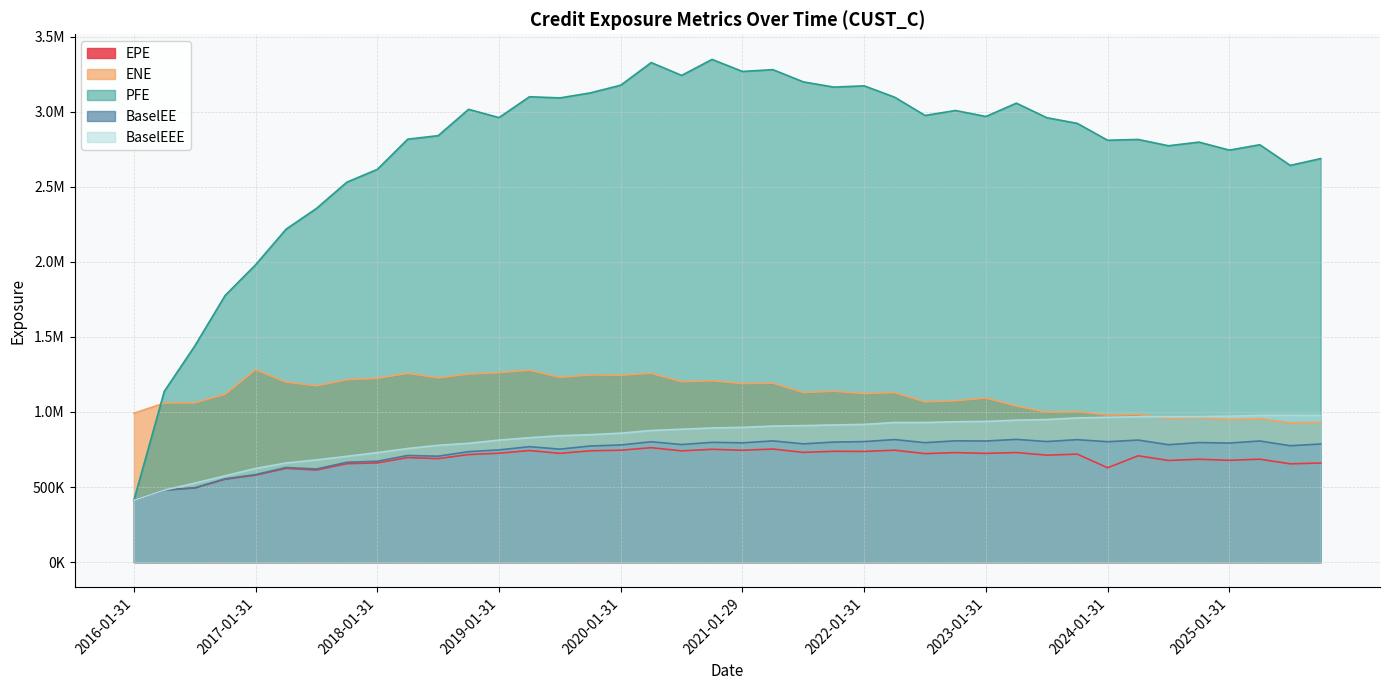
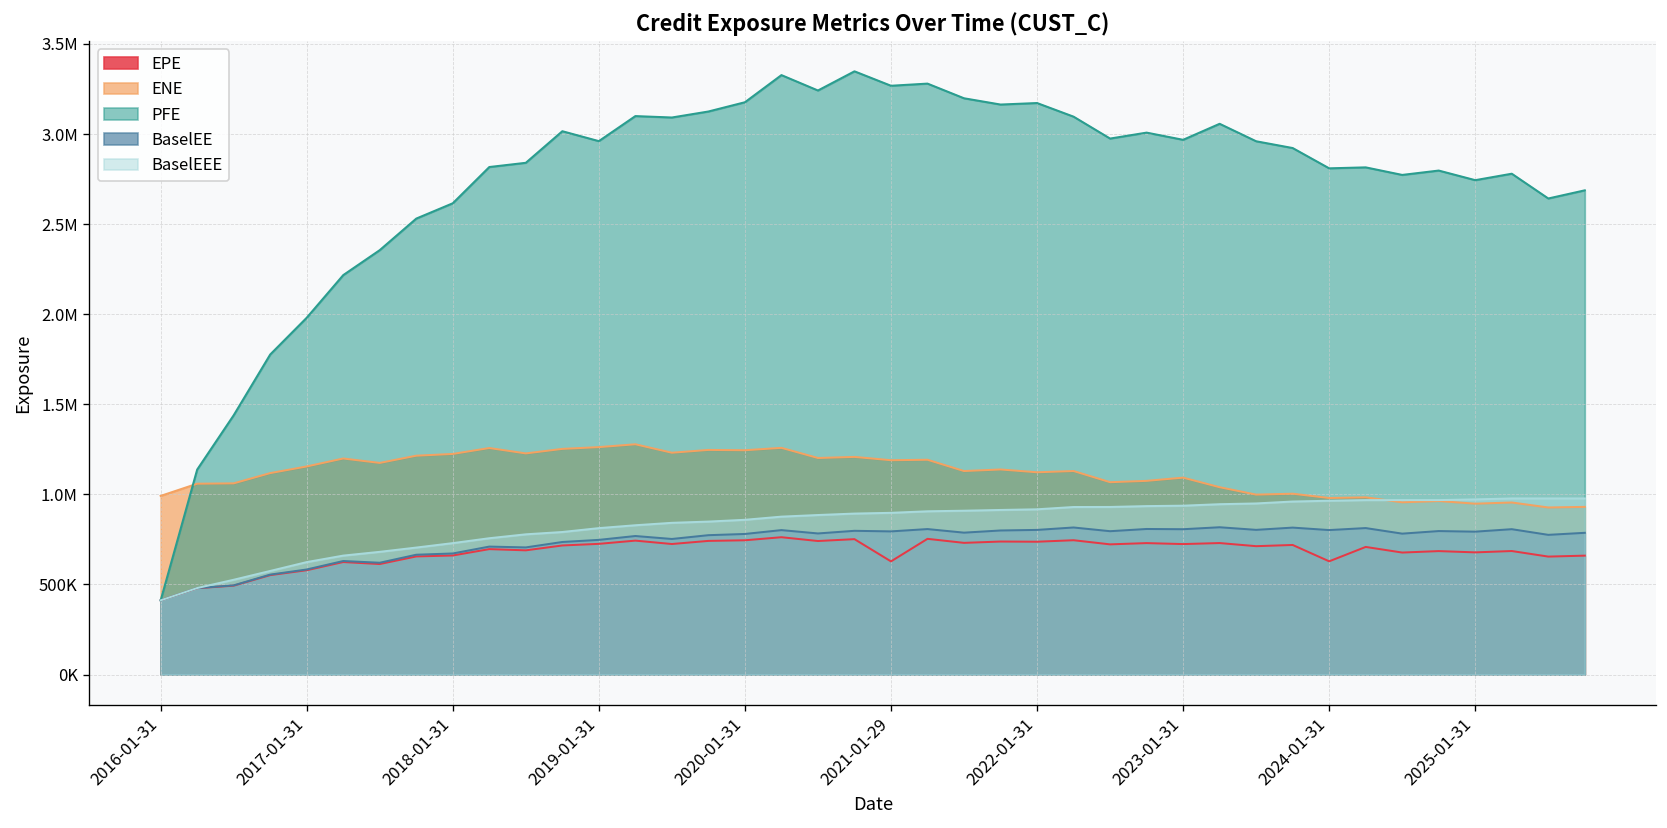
ENE, 2017-01-31: 1280000 -> 1150000
EPE, 2021-01-29: 750000 -> 630000
